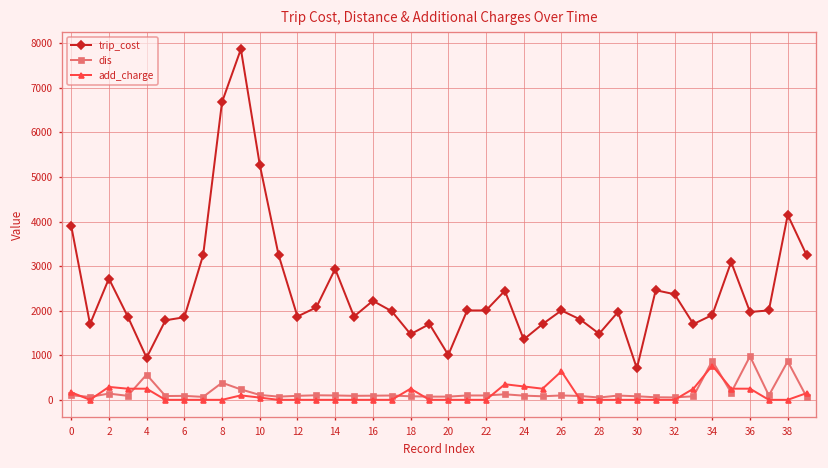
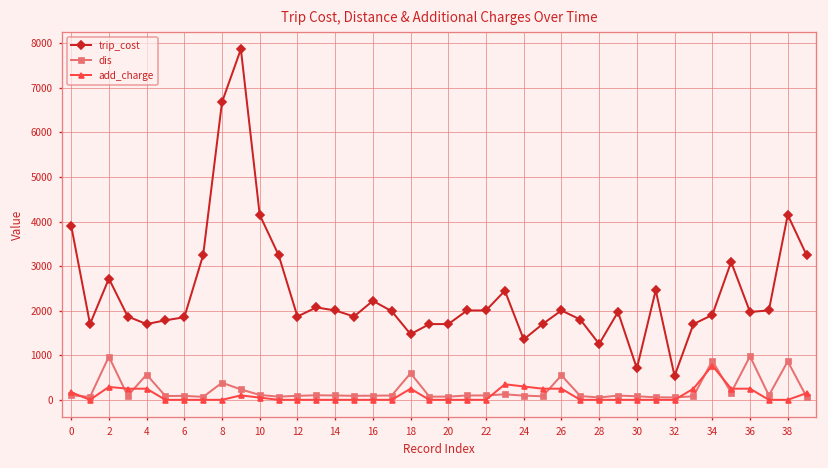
dis, 2: 100 -> 1000
trip_cost, 4: 900 -> 1700
trip_cost, 10: 5300 -> 4200
trip_cost, 14: 2900 -> 2000
dis, 18: 100 -> 600
trip_cost, 20: 1000 -> 1700
dis, 26: 100 -> 500
add_charge, 26: 600 -> 300
trip_cost, 28: 1500 -> 1300
trip_cost, 32: 2400 -> 500
